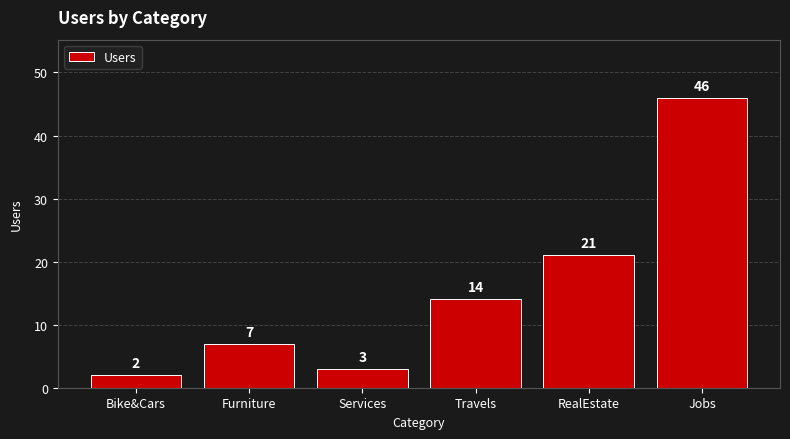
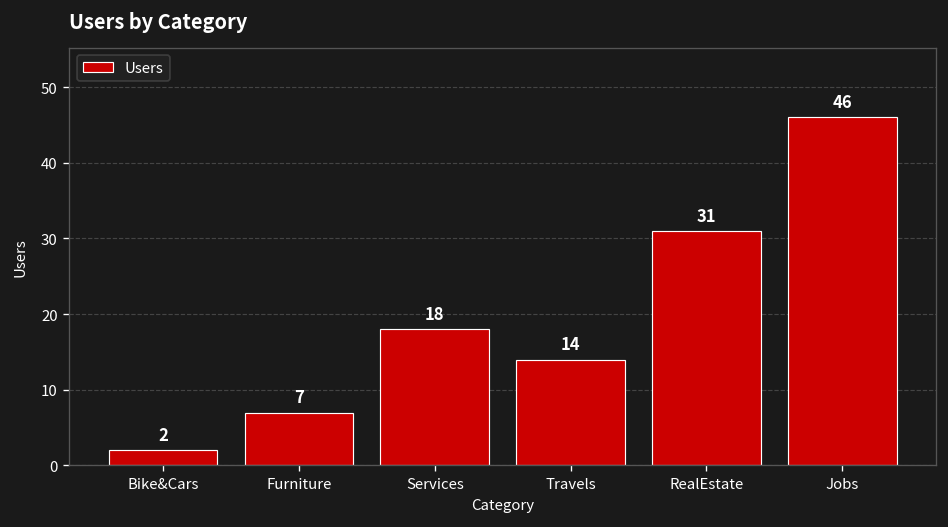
Services: 3 -> 18
RealEstate: 21 -> 31
